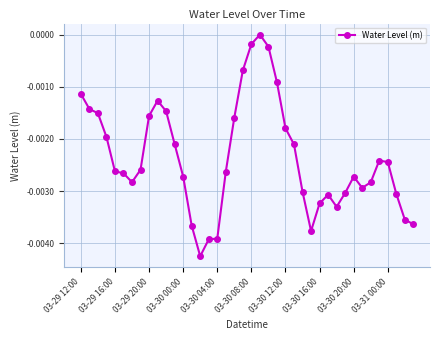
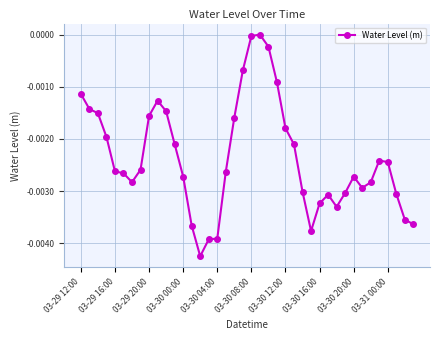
03-30 08:00: -0.0002 -> 0.0000
